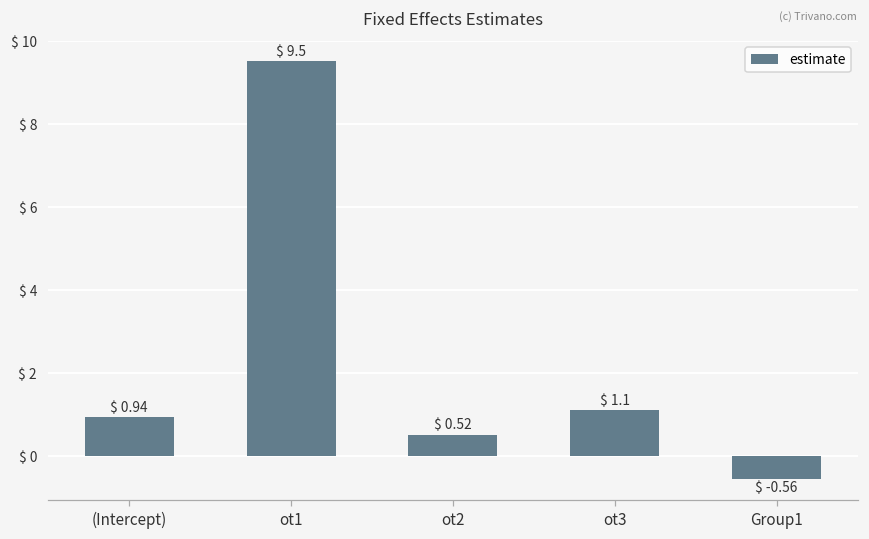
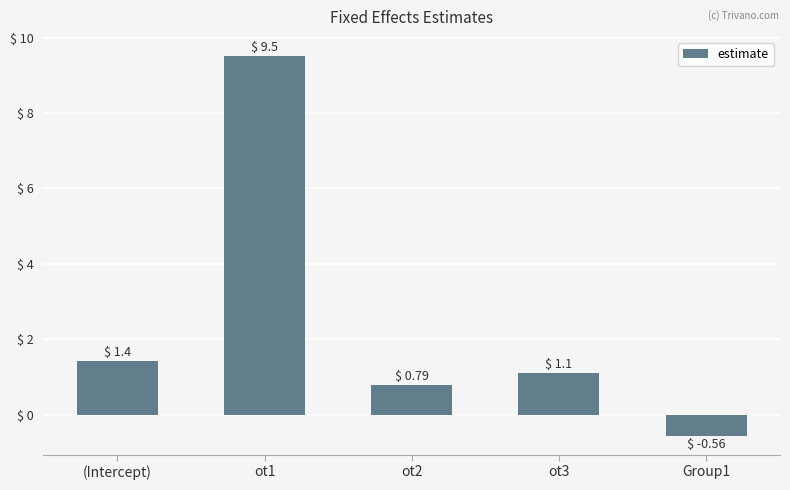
(Intercept): 0.94 -> 1.4
ot2: 0.52 -> 0.79
